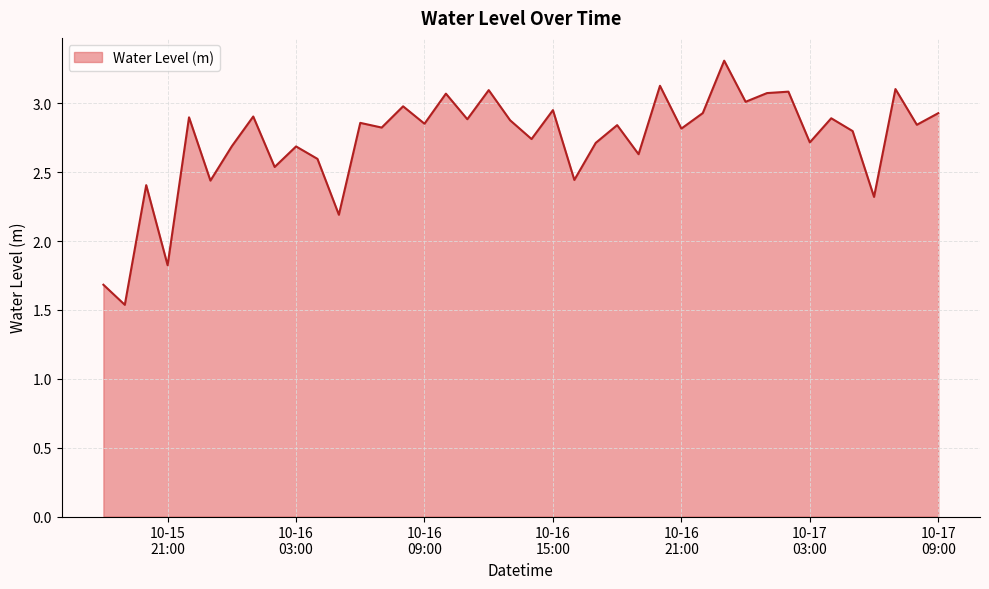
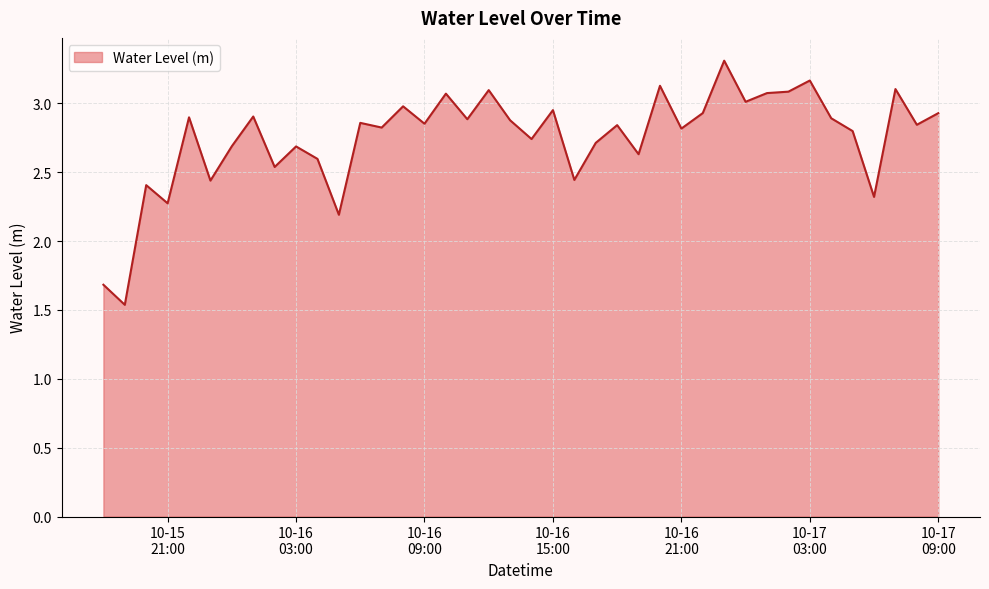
10-15 21:00: 1.82 -> 2.27
10-17 03:00: 2.72 -> 3.17
